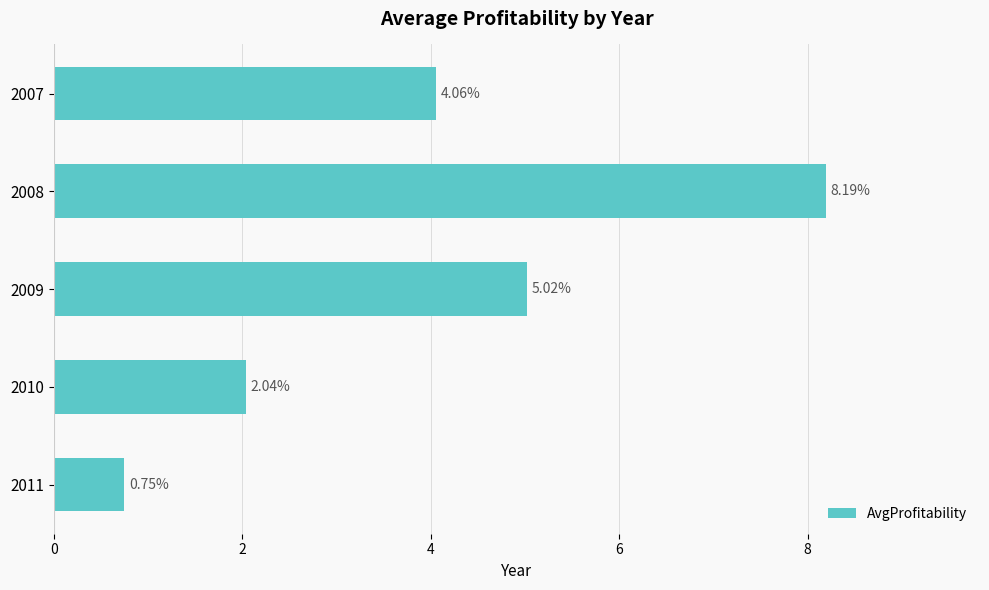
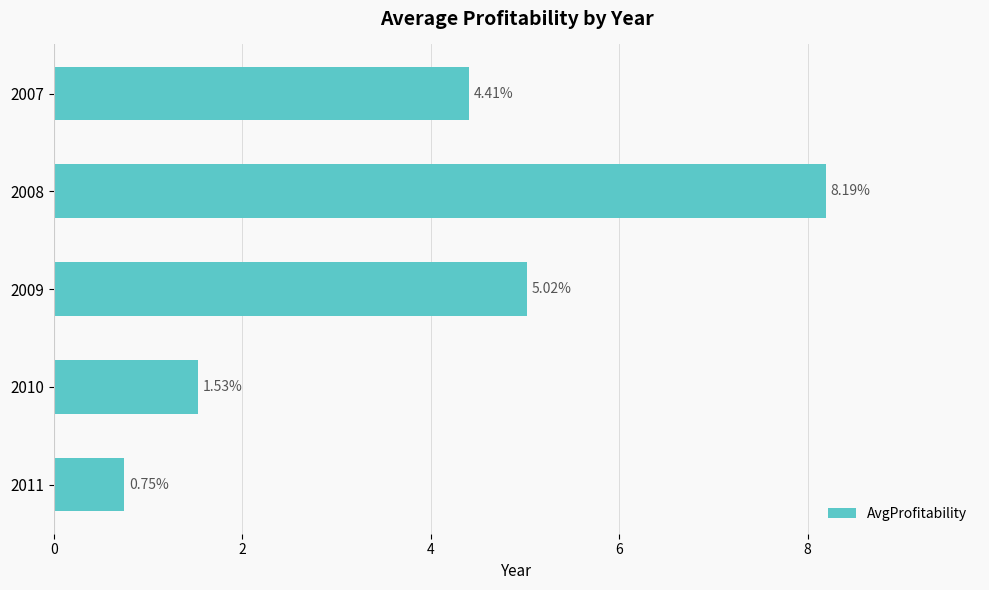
2007: 4.06% -> 4.41%
2010: 2.04% -> 1.53%
